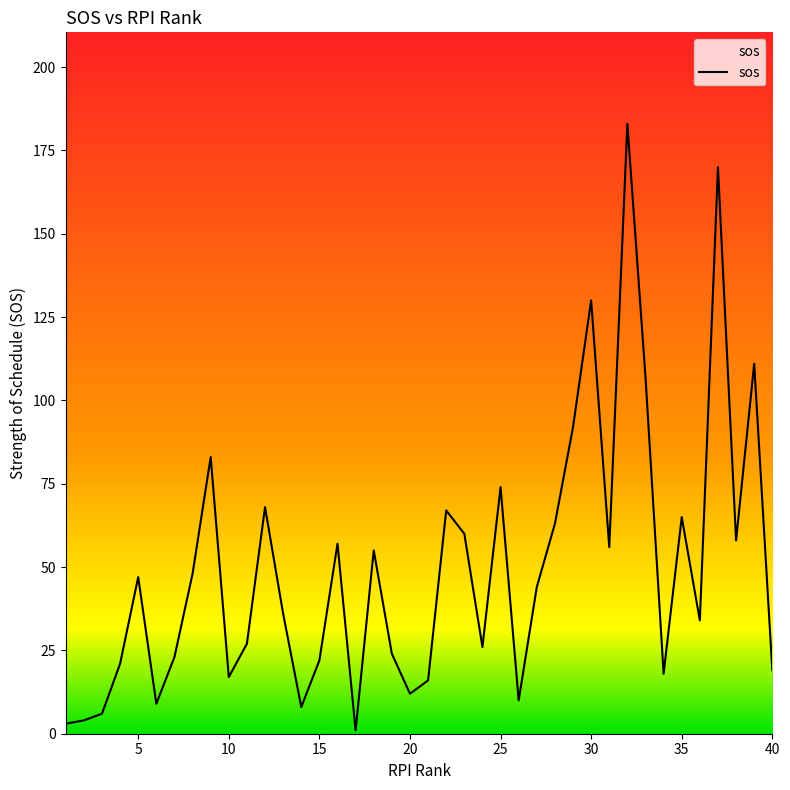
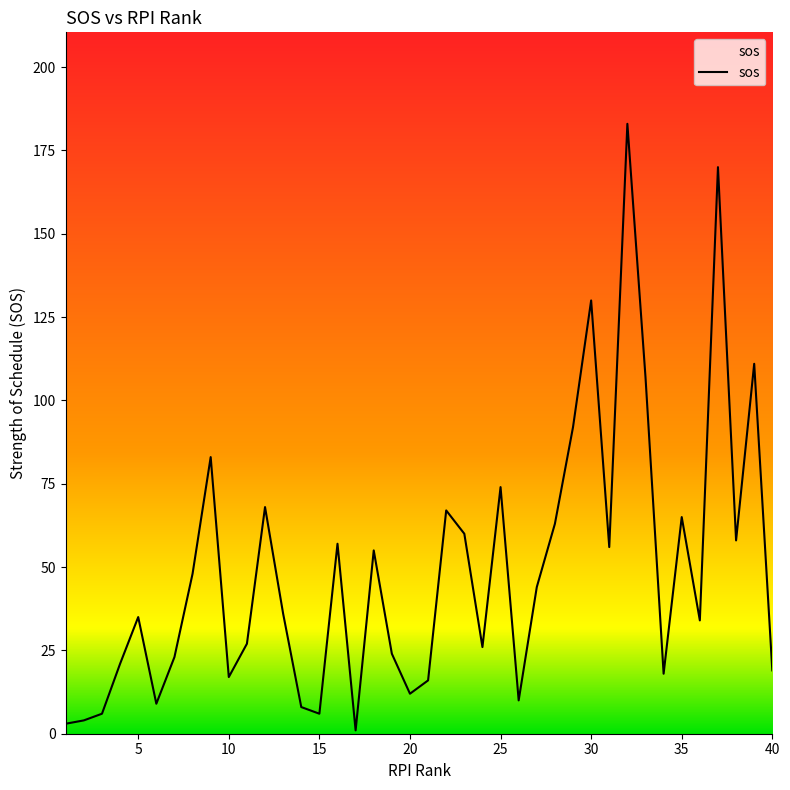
5: 47 -> 35
15: 22 -> 6
